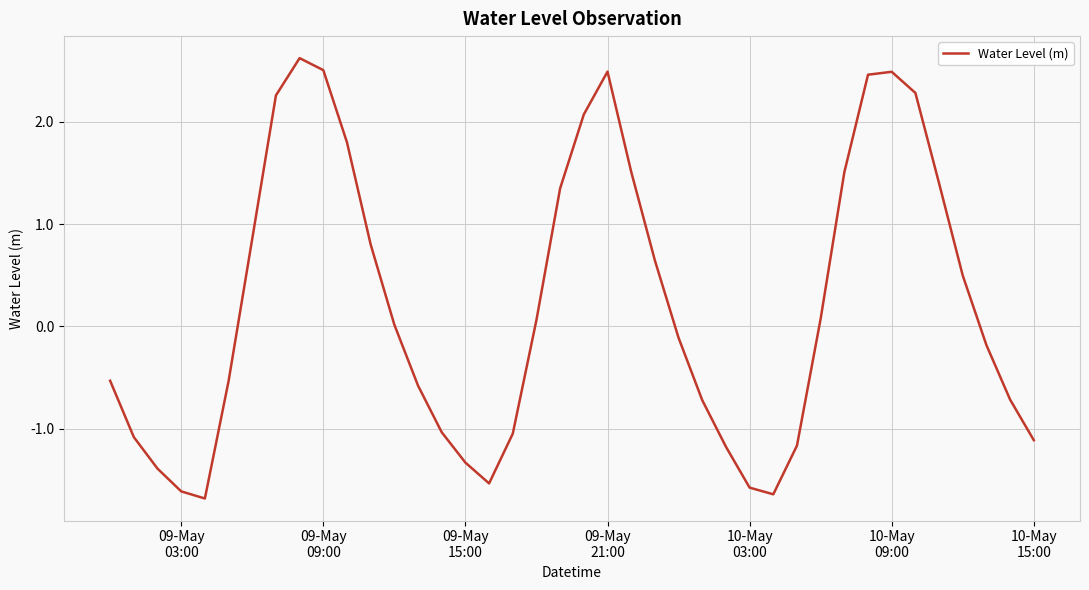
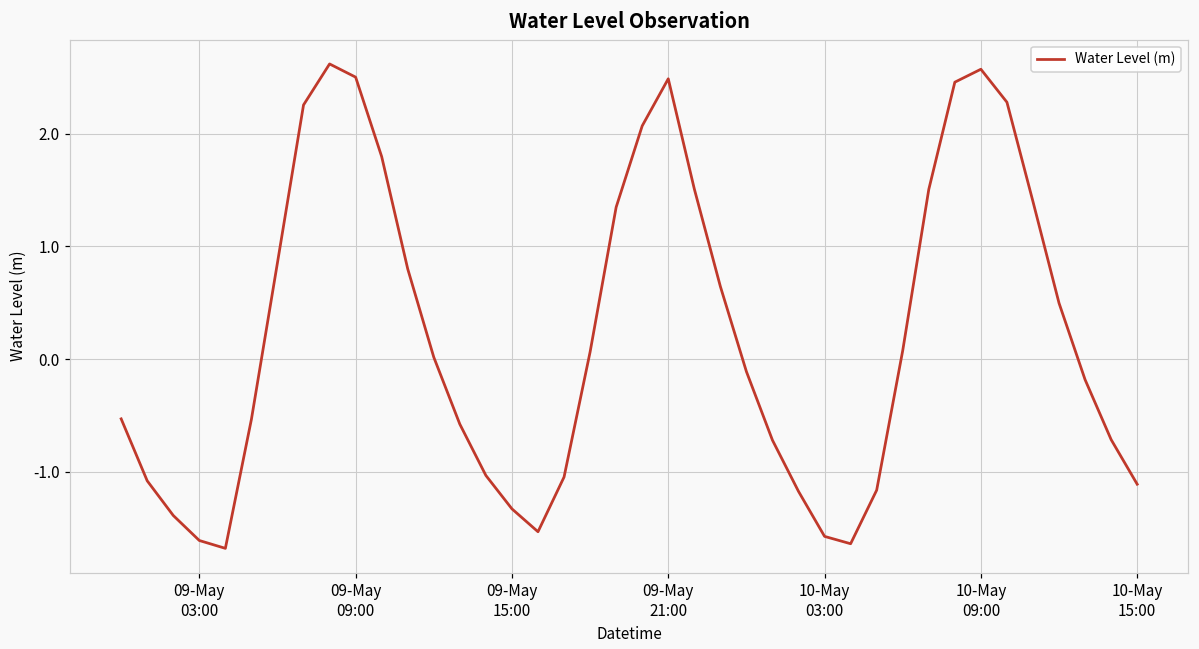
10-May 09:00: 2.49 -> 2.57
